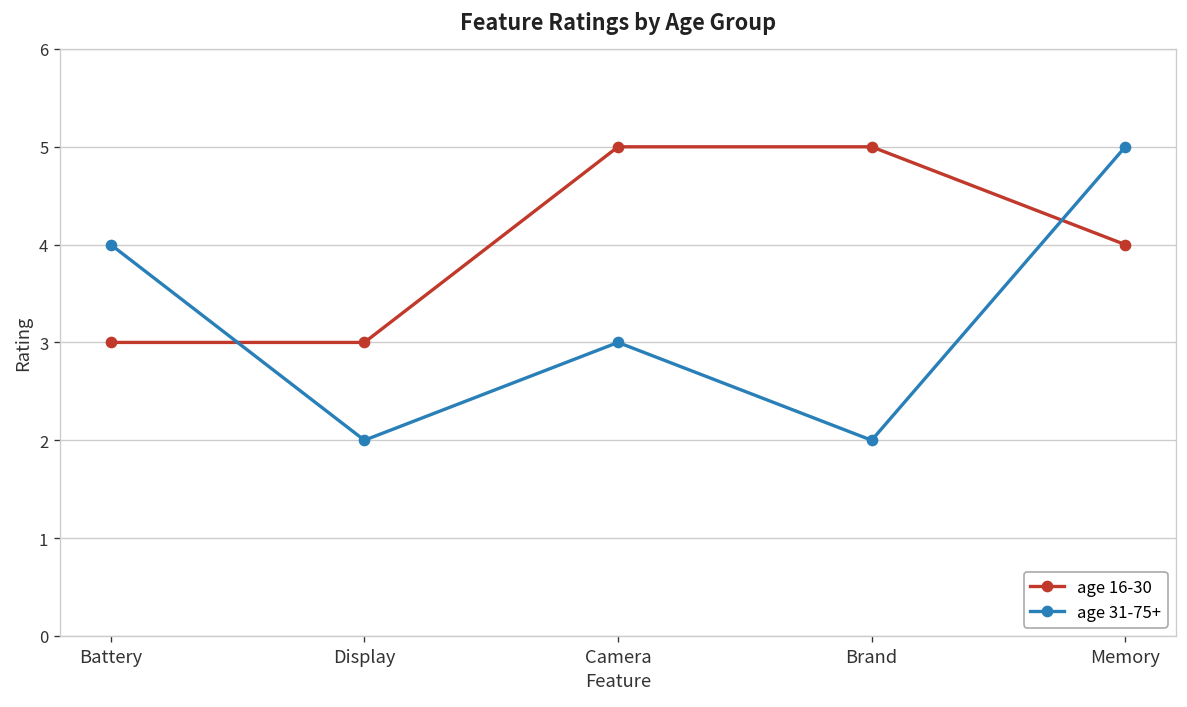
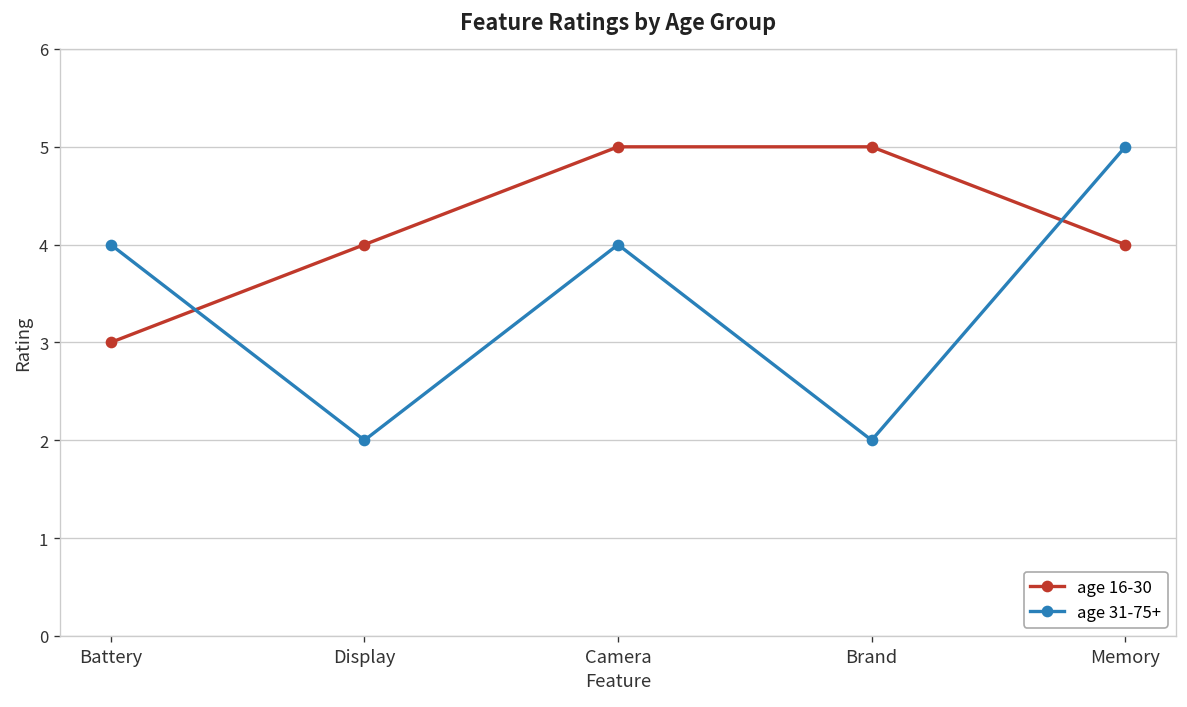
age 16-30, Display: 3 -> 4
age 31-75+, Camera: 3 -> 4
